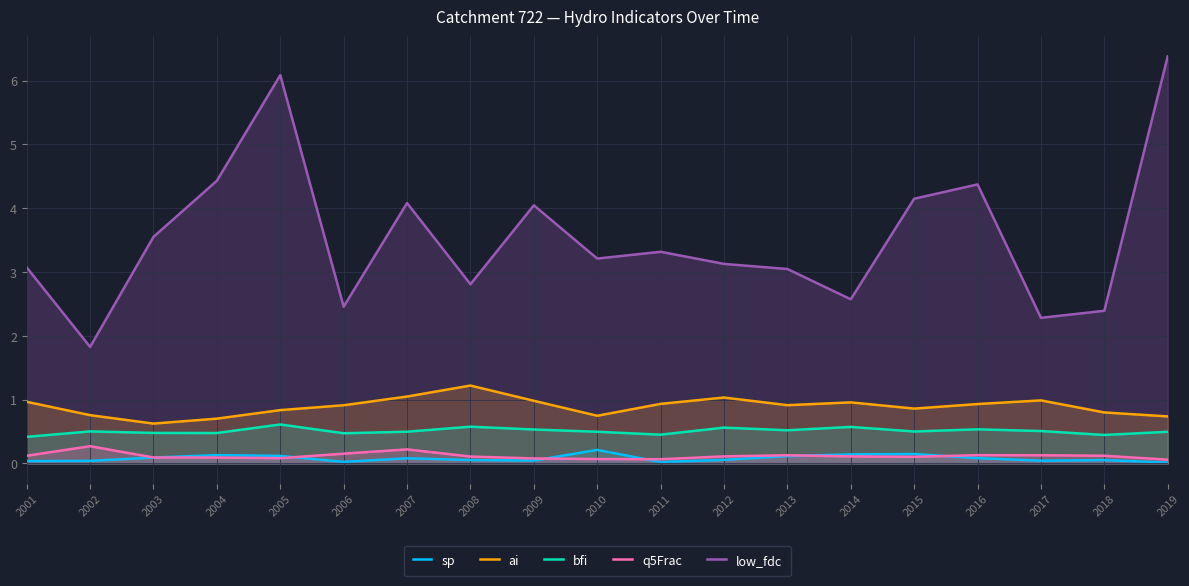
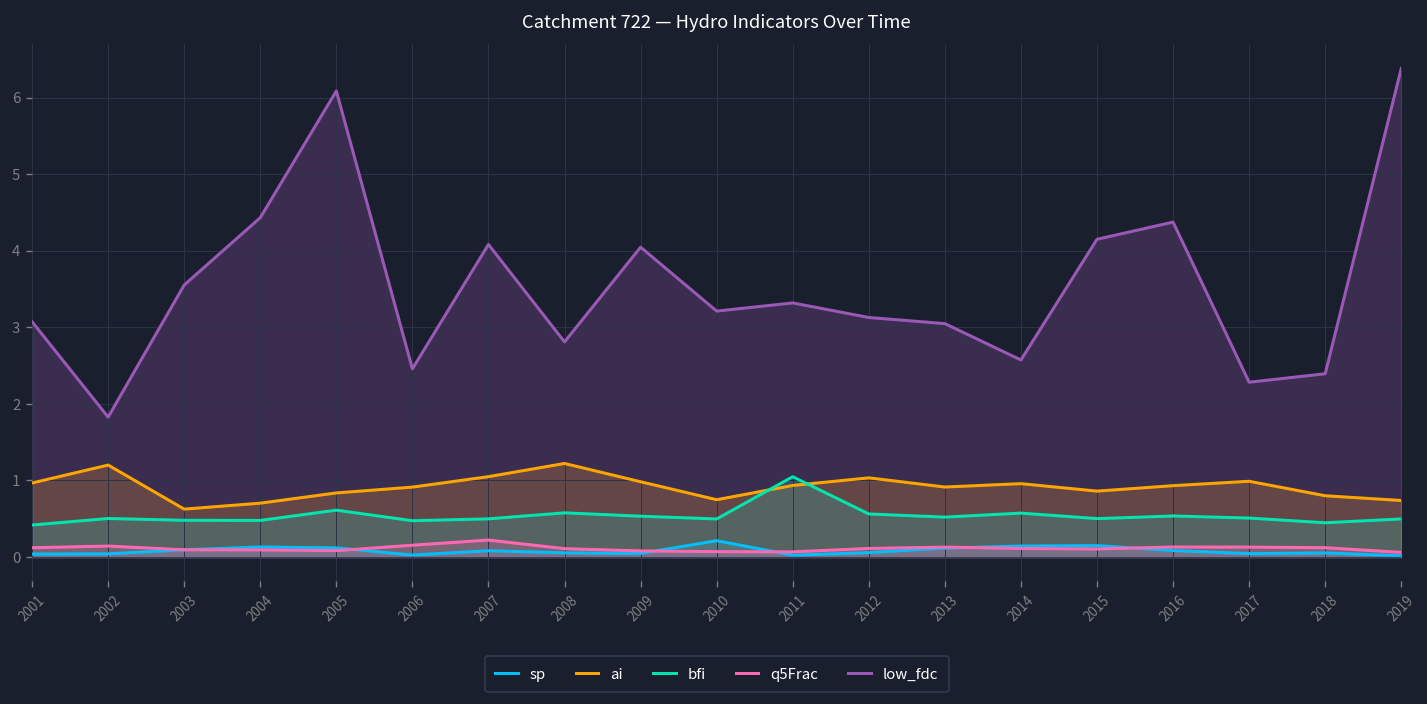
ai, 2002: 0.8 -> 1.2
q5Frac, 2002: 0.3 -> 0.1
bfi, 2011: 0.5 -> 1.0
